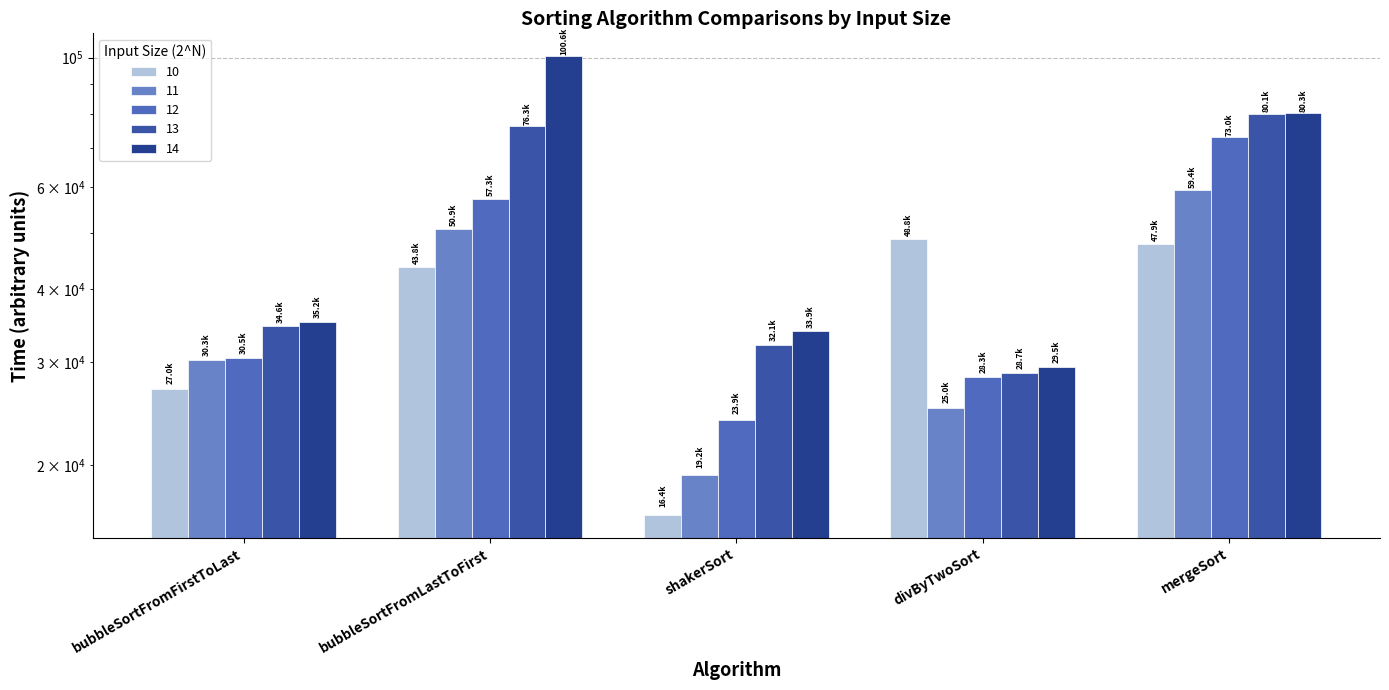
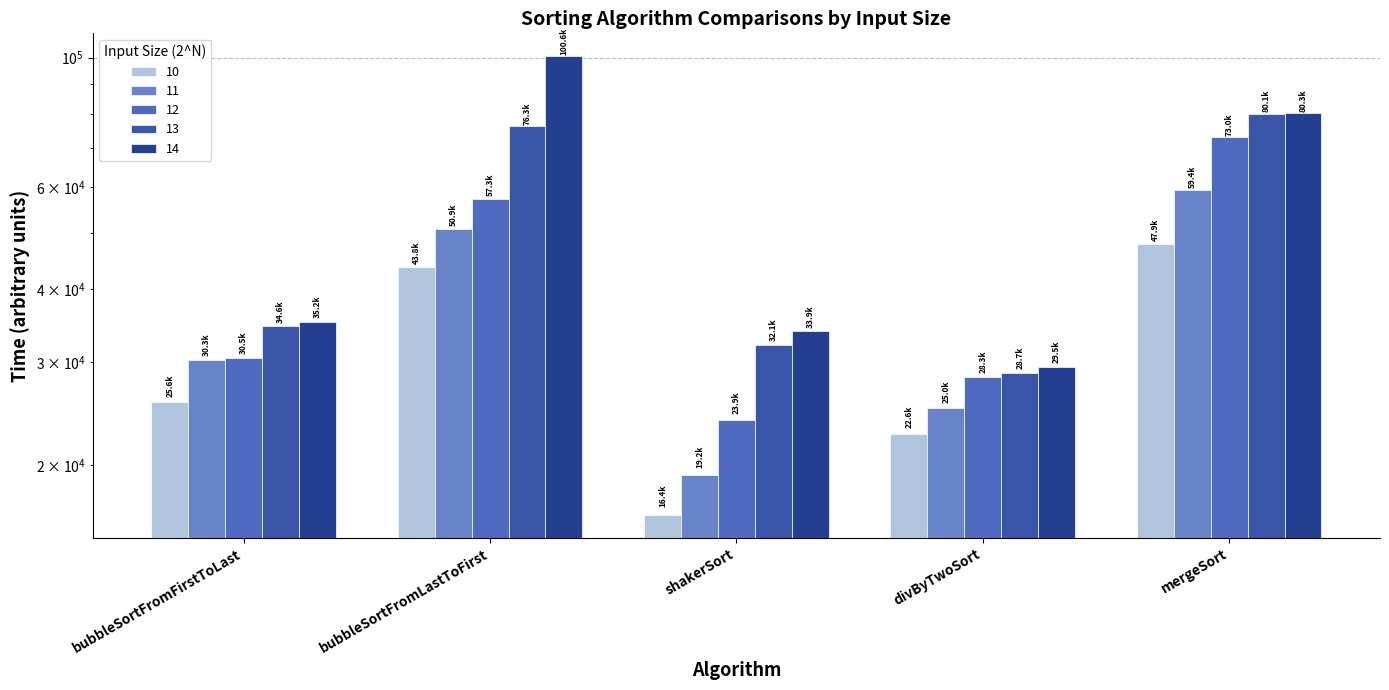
10, bubbleSortFromFirstToLast: 27.0k -> 25.6k
10, divByTwoSort: 48.8k -> 22.6k
